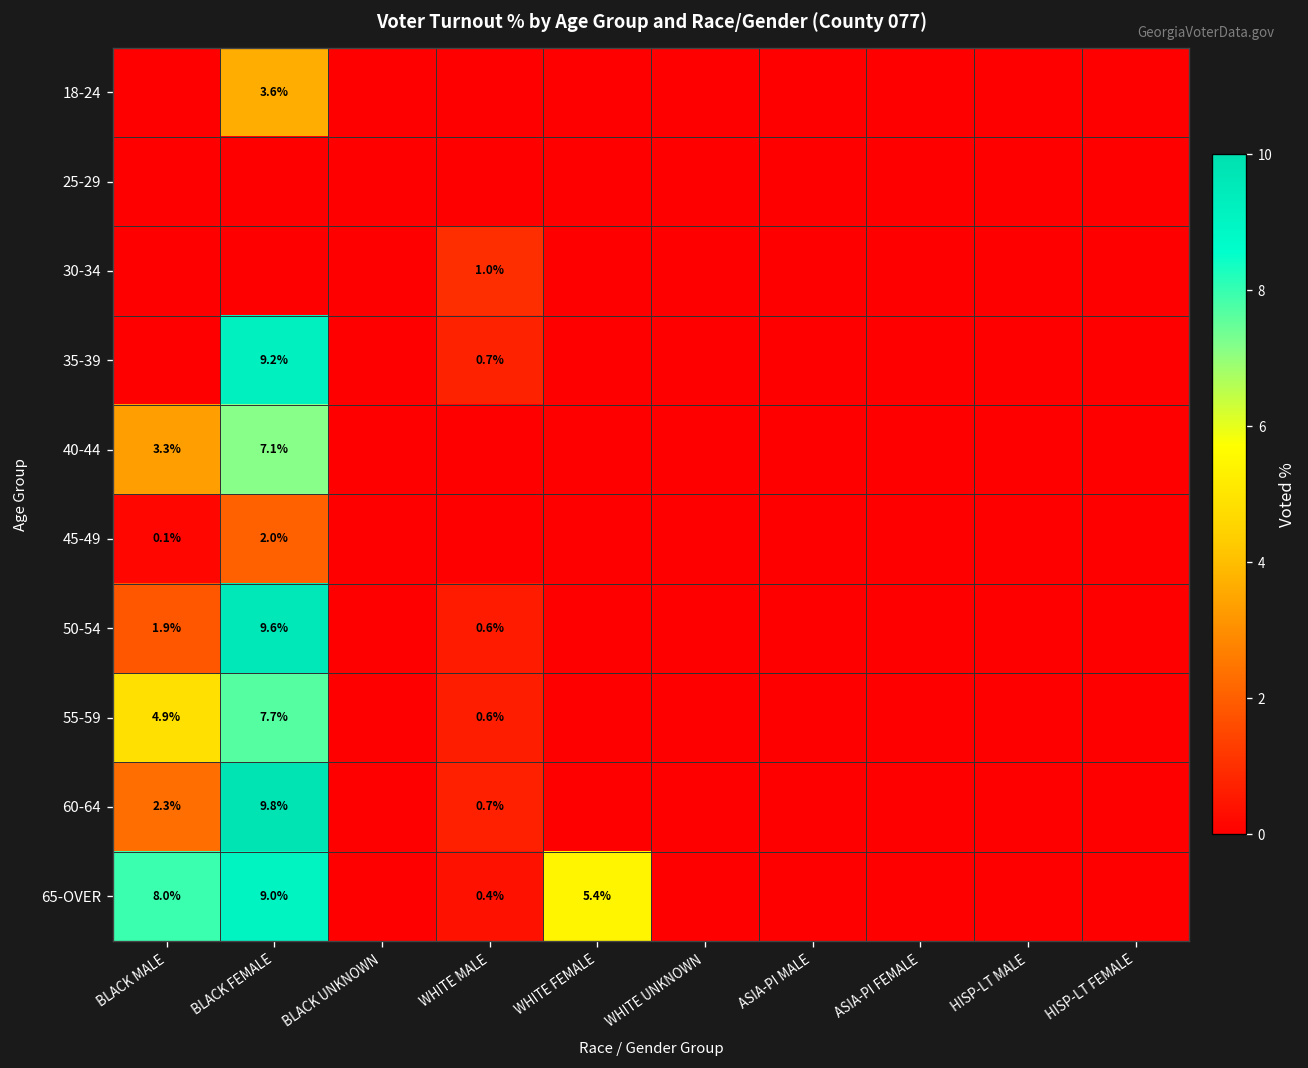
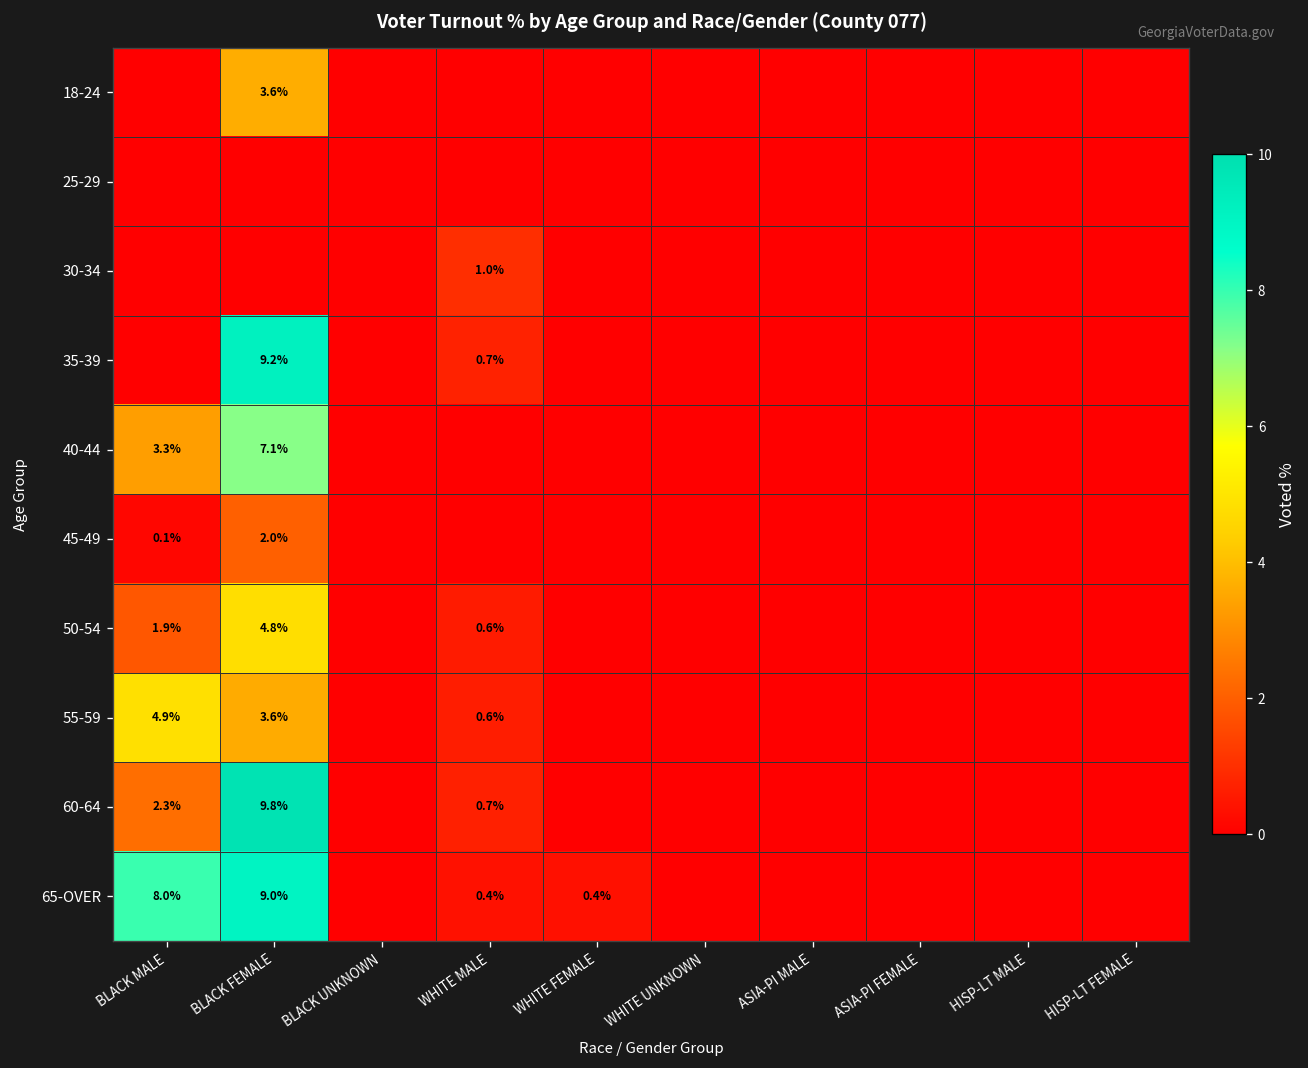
50-54, BLACK FEMALE: 9.6% -> 4.8%
55-59, BLACK FEMALE: 7.7% -> 3.6%
65-OVER, WHITE FEMALE: 5.4% -> 0.4%
